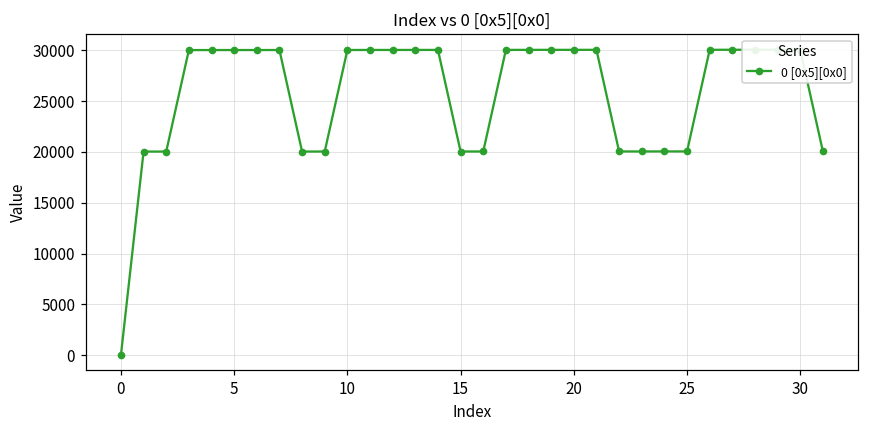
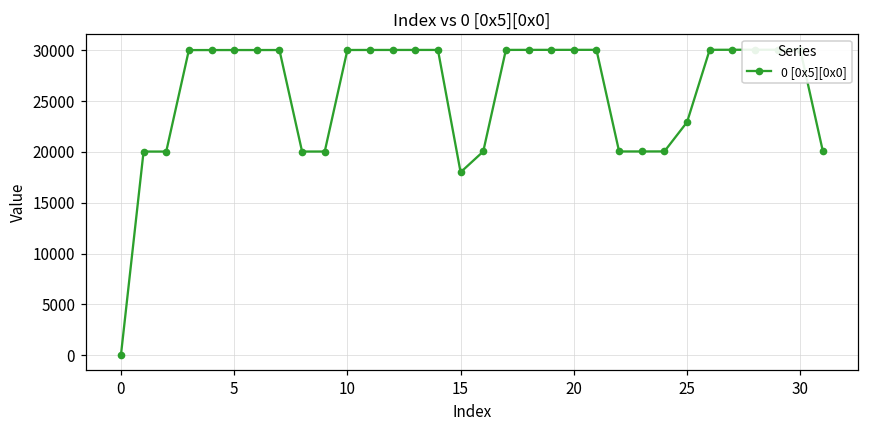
15: 20000 -> 18000
25: 20000 -> 23000
